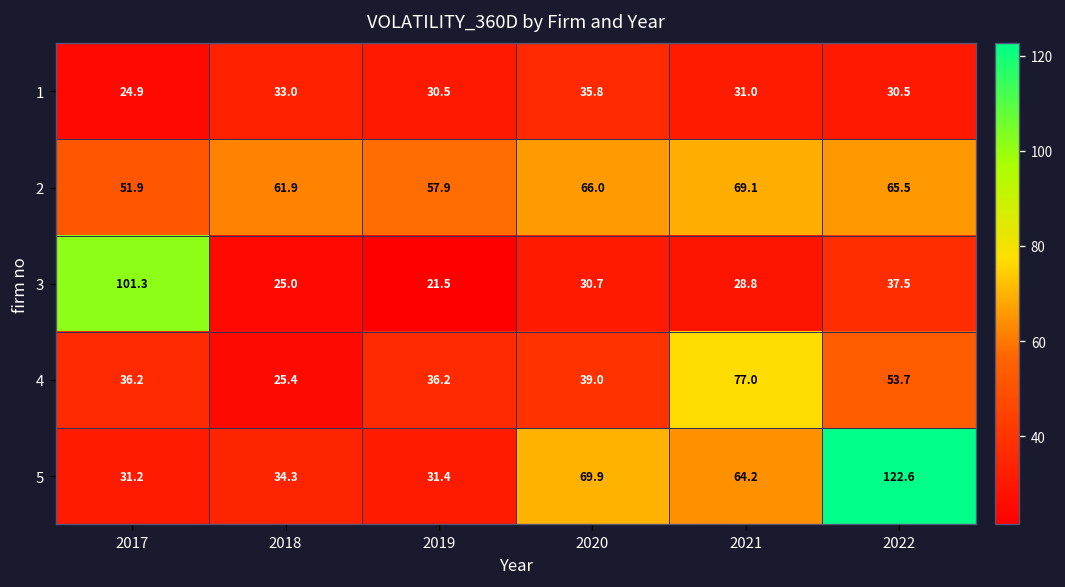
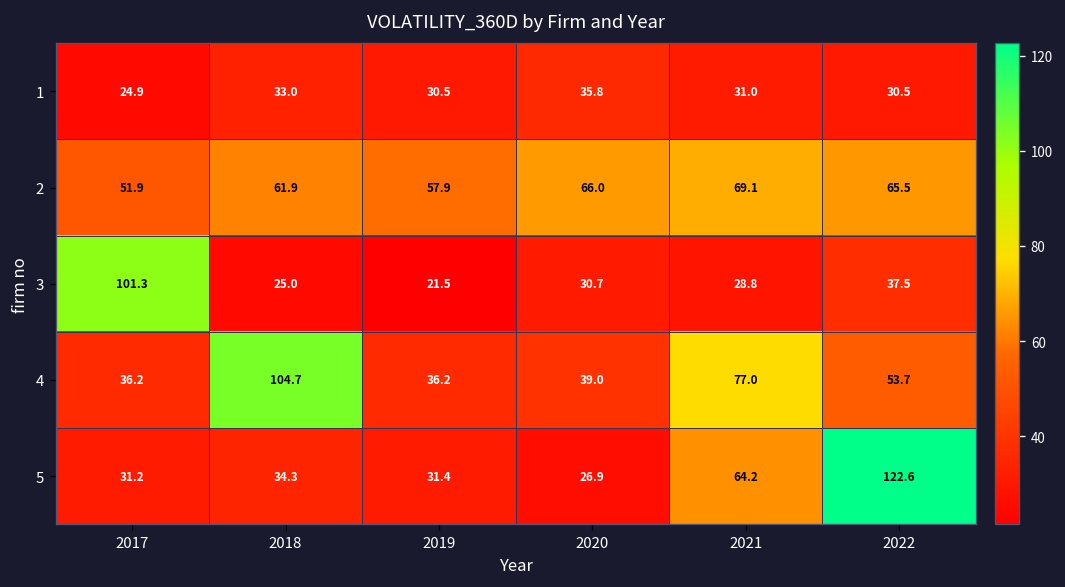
4, 2018: 25.4 -> 104.7
5, 2020: 69.9 -> 26.9
